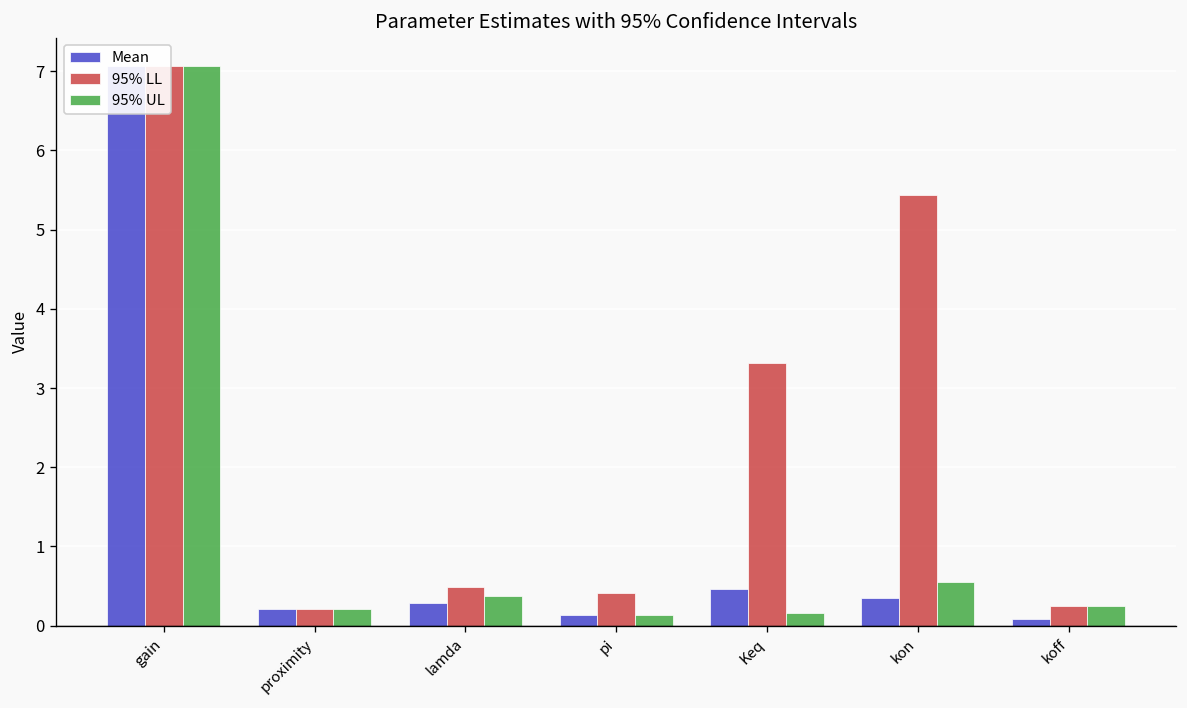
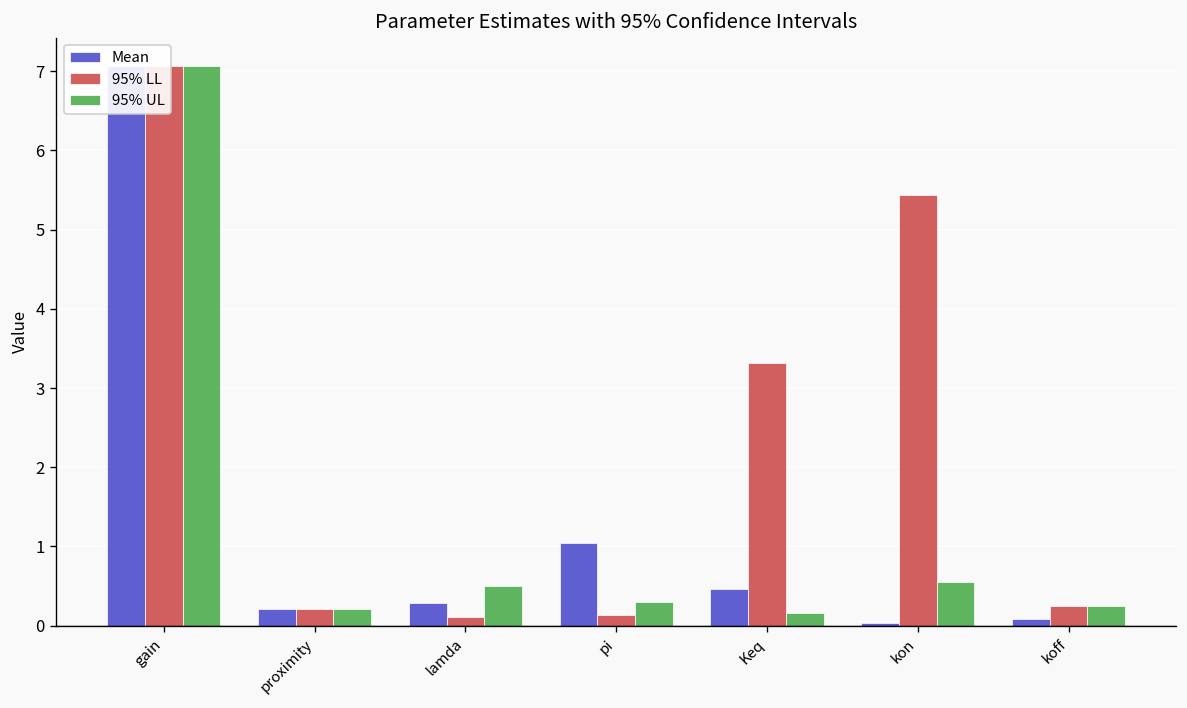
95% LL, lamda: 0.5 -> 0.1
95% UL, lamda: 0.4 -> 0.5
Mean, pi: 0.1 -> 1.0
95% LL, pi: 0.4 -> 0.1
95% UL, pi: 0.1 -> 0.3
Mean, kon: 0.4 -> 0.0
